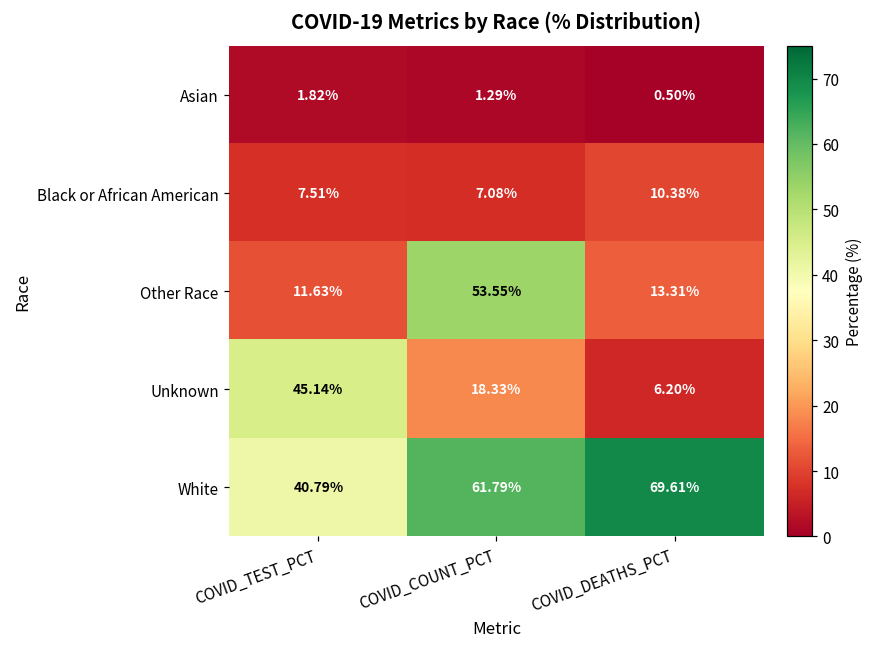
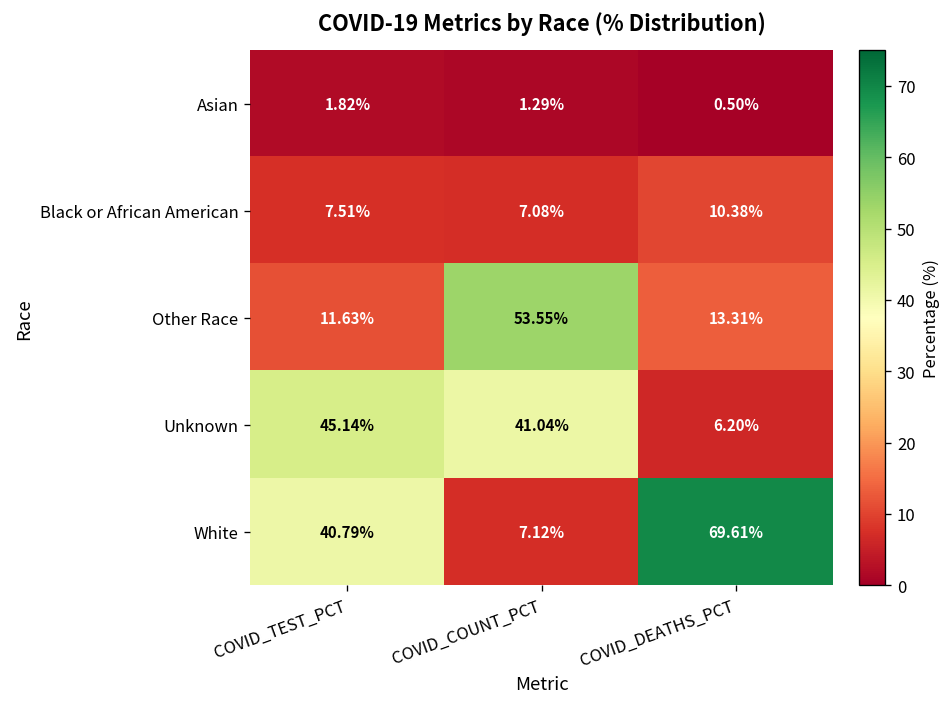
Unknown, COVID_COUNT_PCT: 18.33% -> 41.04%
White, COVID_COUNT_PCT: 61.79% -> 7.12%
